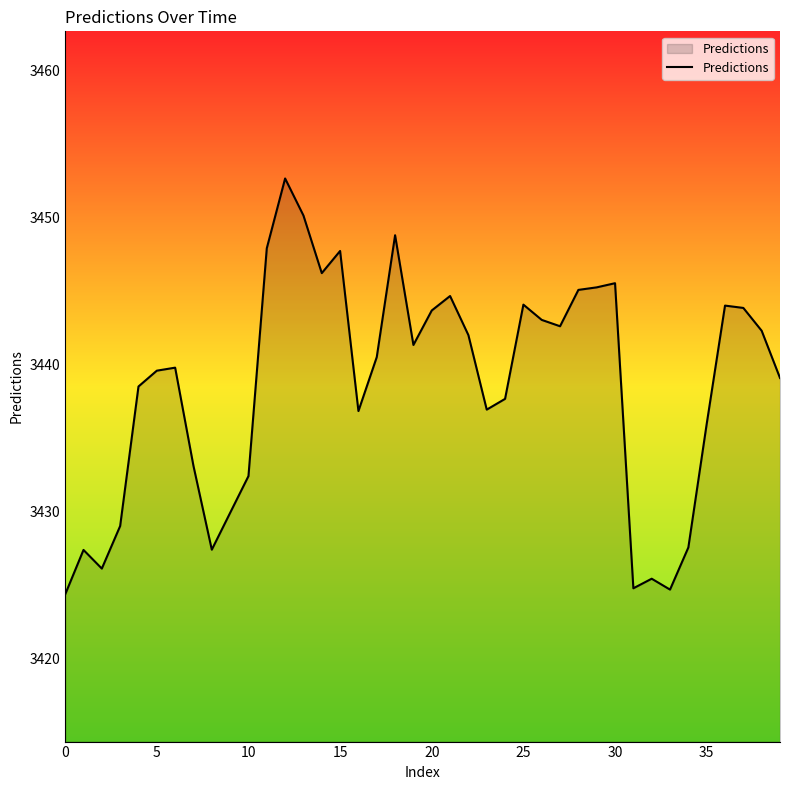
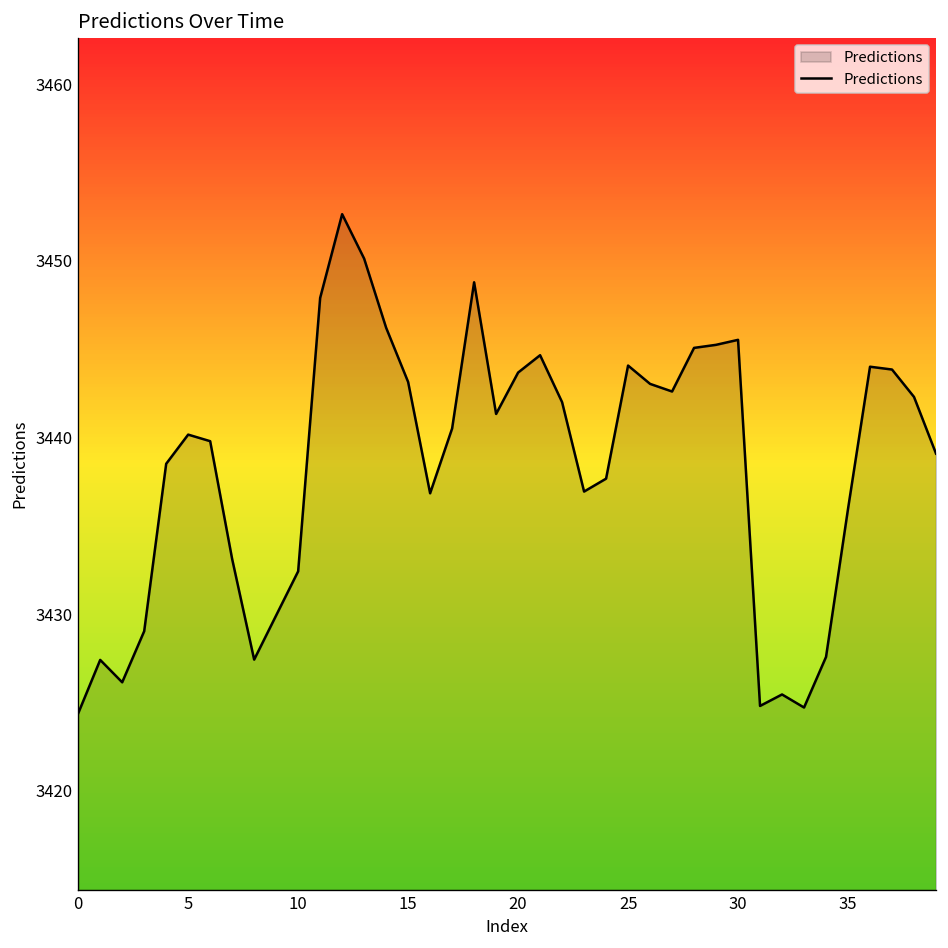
5: 3439.6 -> 3440.2
15: 3447.7 -> 3443.1
